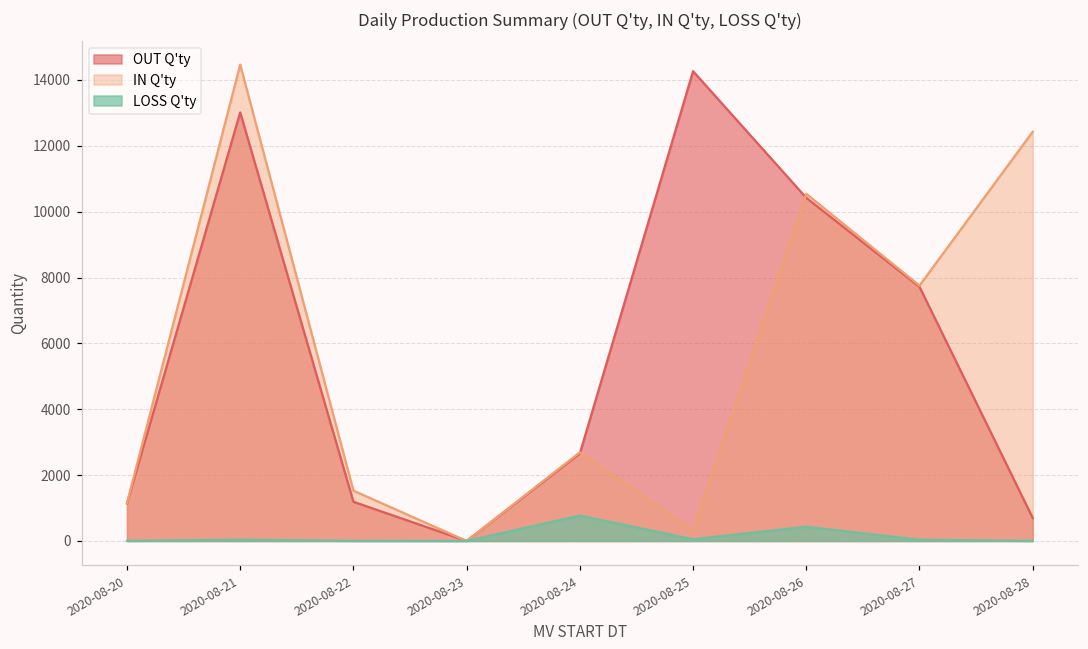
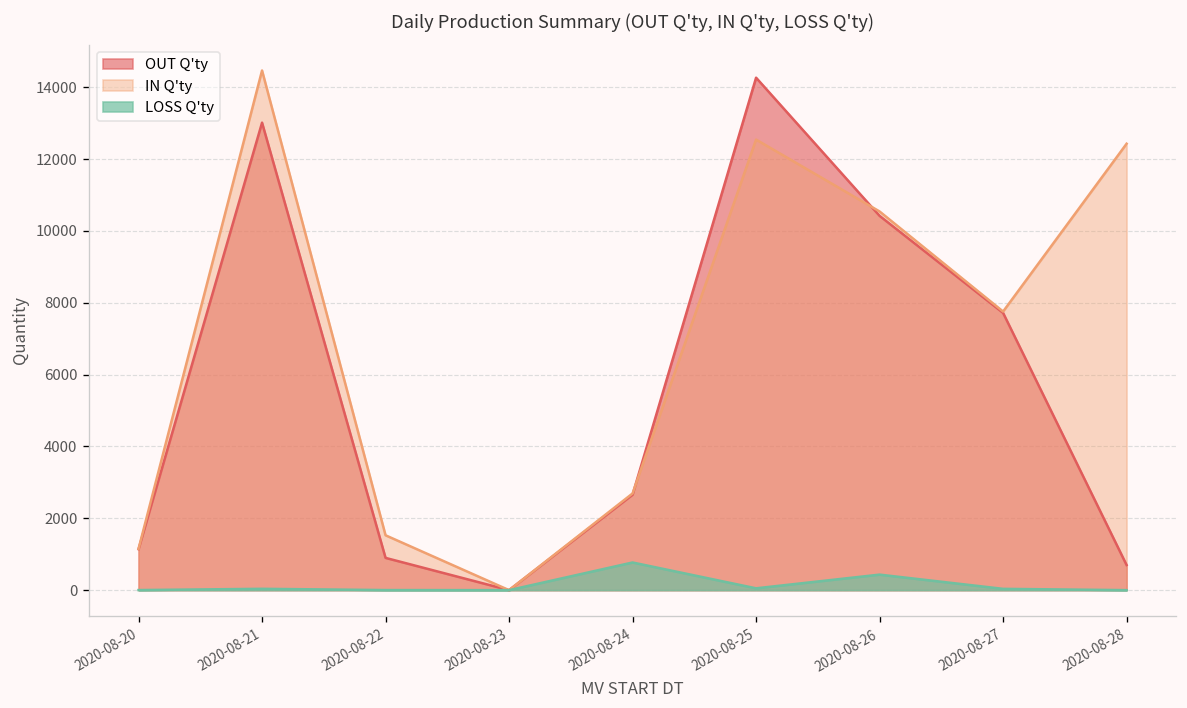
OUT Q'ty, 2020-08-22: 1200 -> 900
IN Q'ty, 2020-08-25: 300 -> 12500
